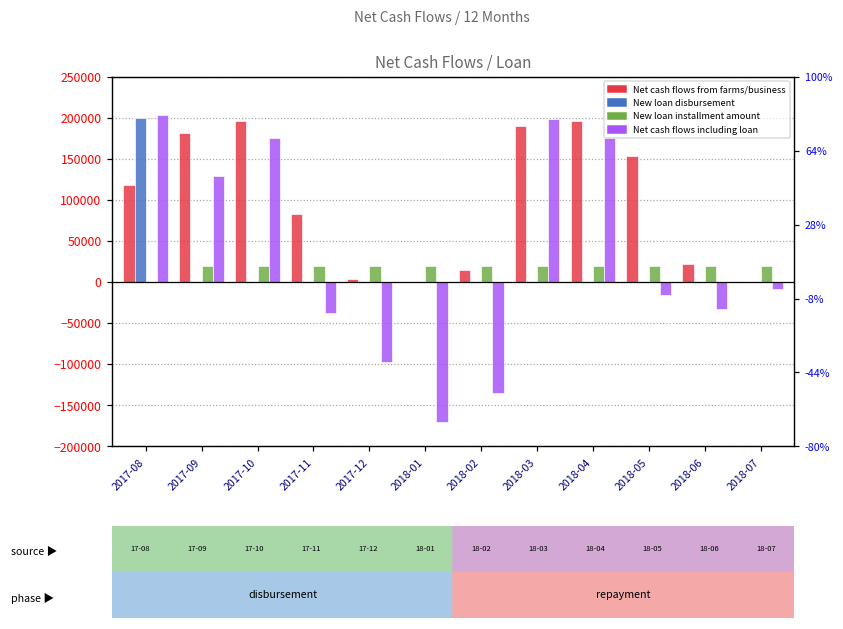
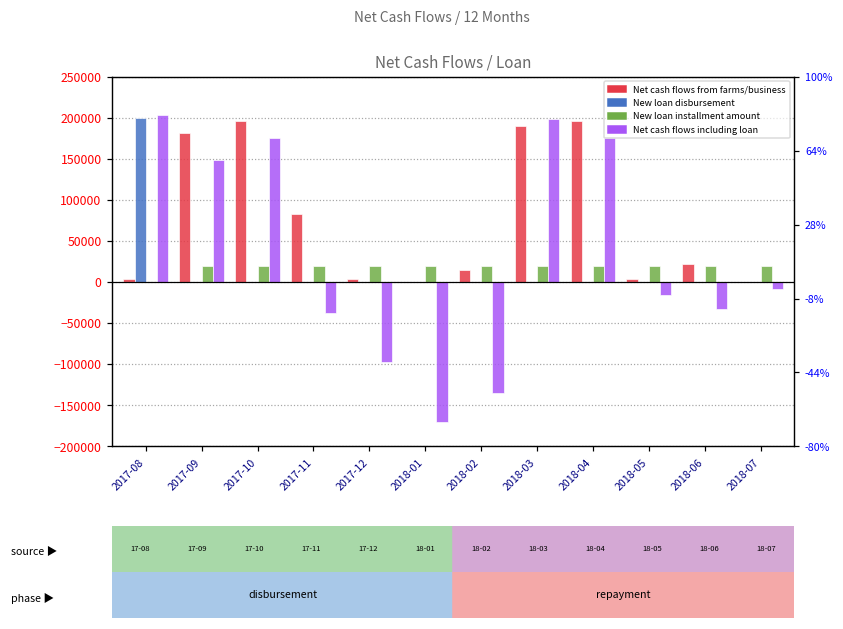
Net cash flows from farms/business, 2017-08: 120000 -> 0
Net cash flows including loan, 2017-09: 130000 -> 150000
Net cash flows from farms/business, 2018-05: 150000 -> 0
